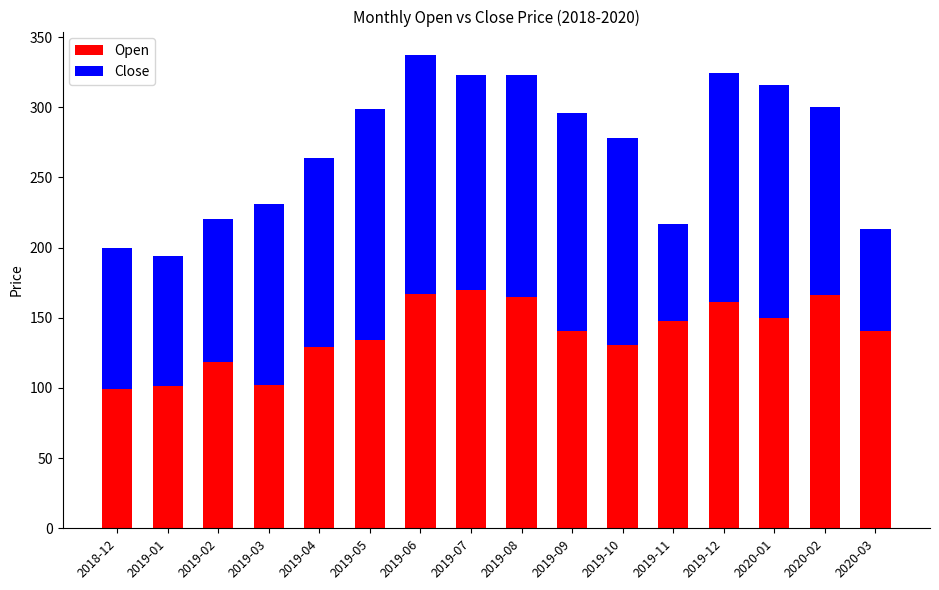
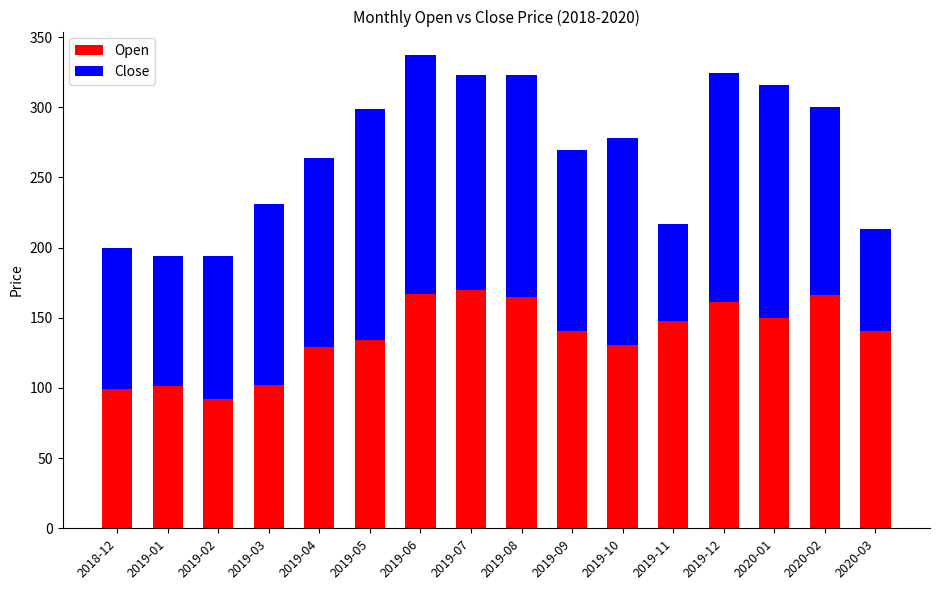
Open, 2019-02: 118 -> 92
Close, 2019-09: 155 -> 129
